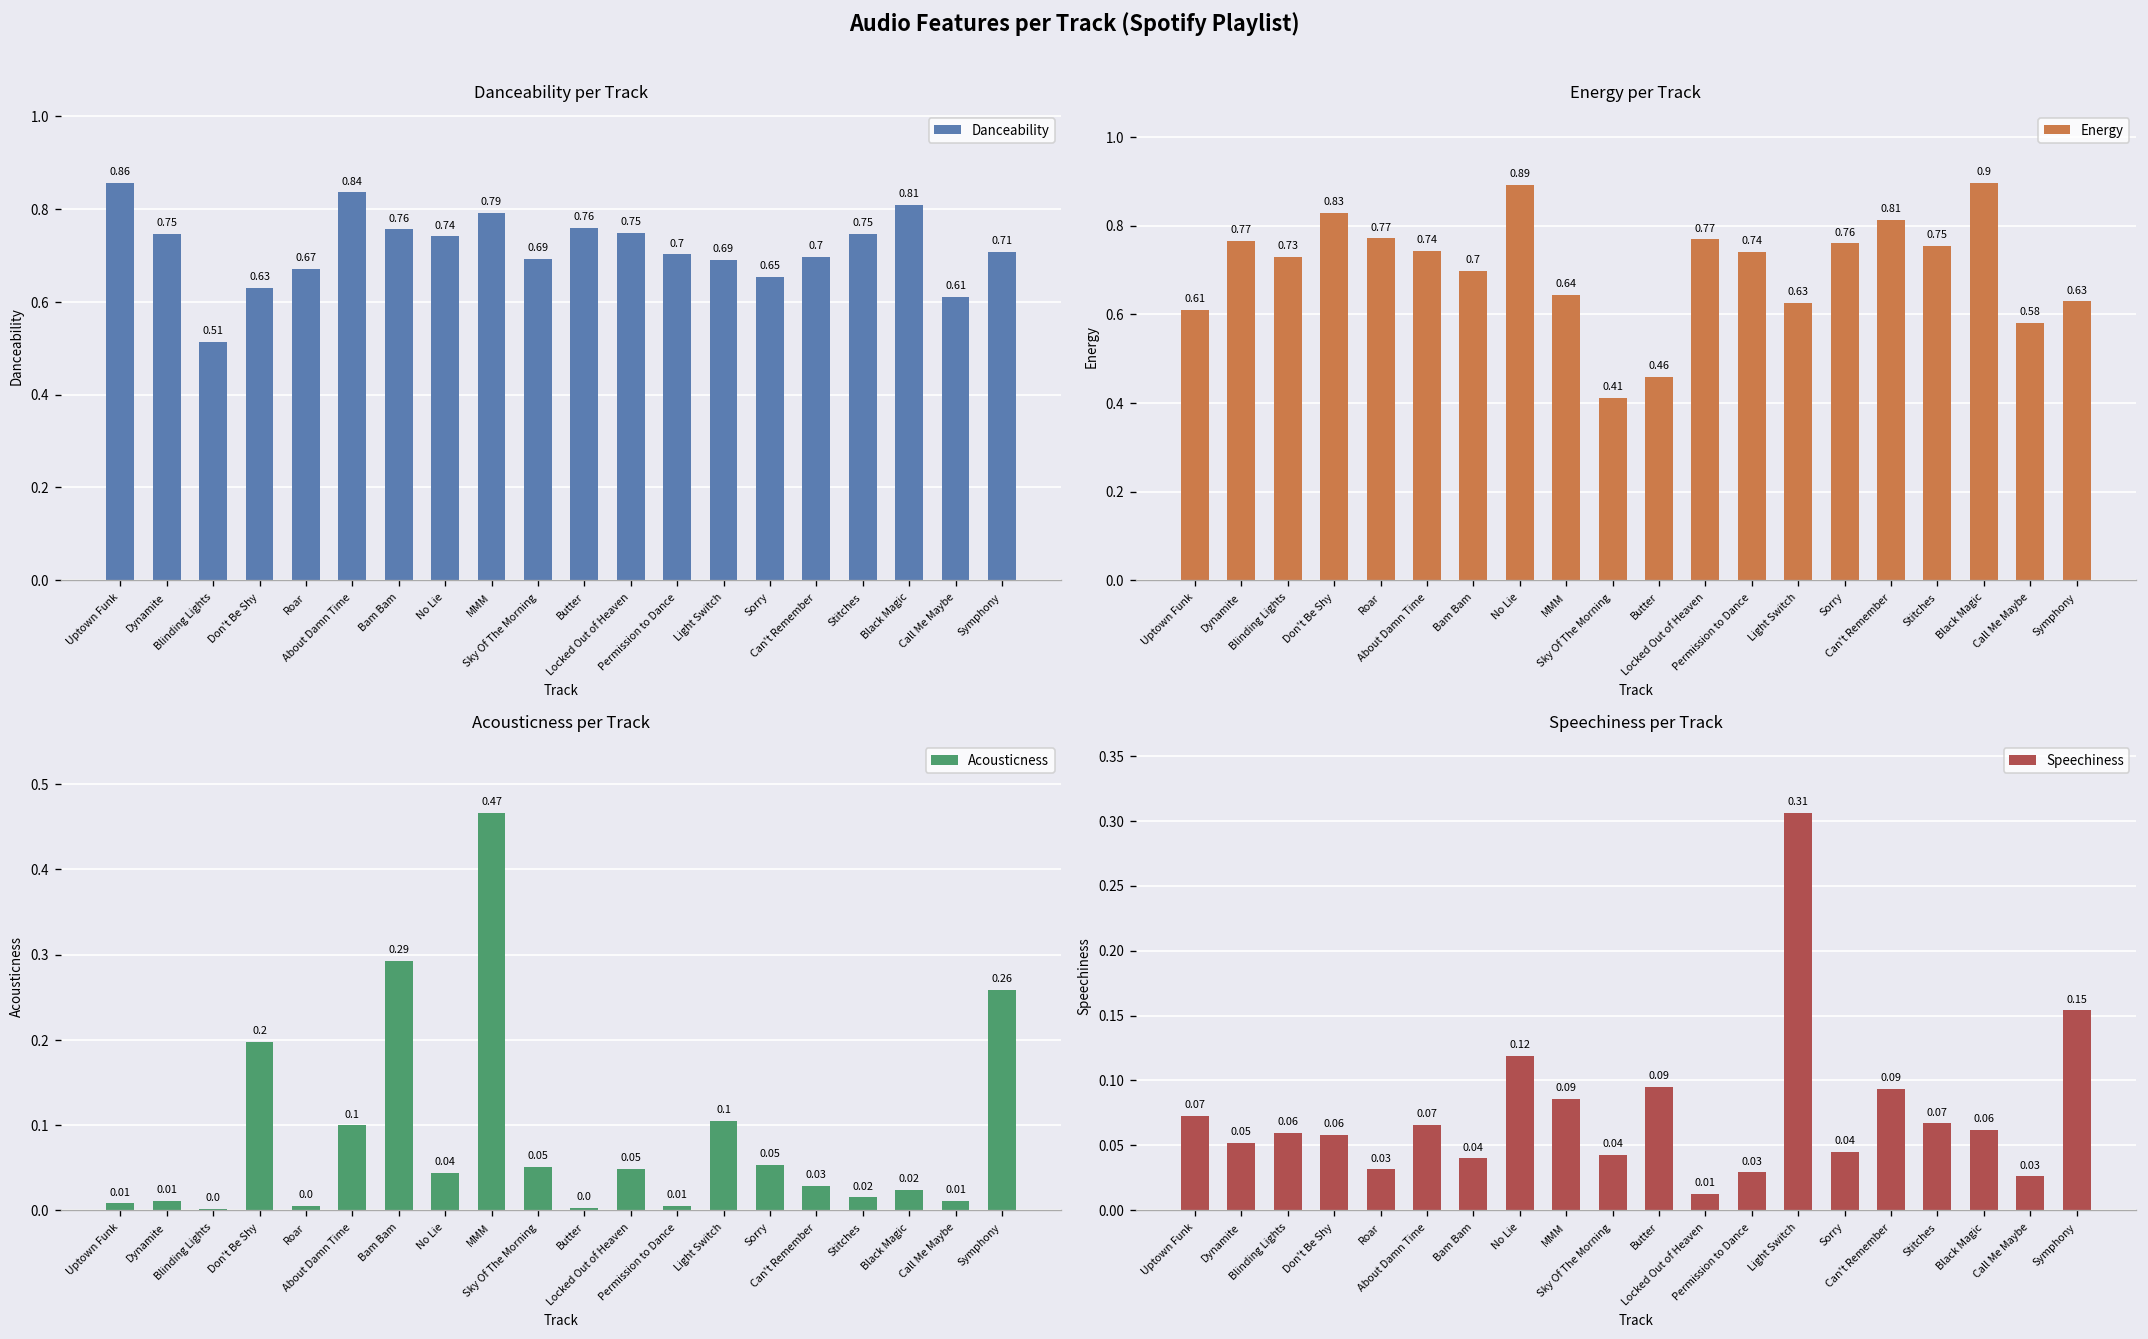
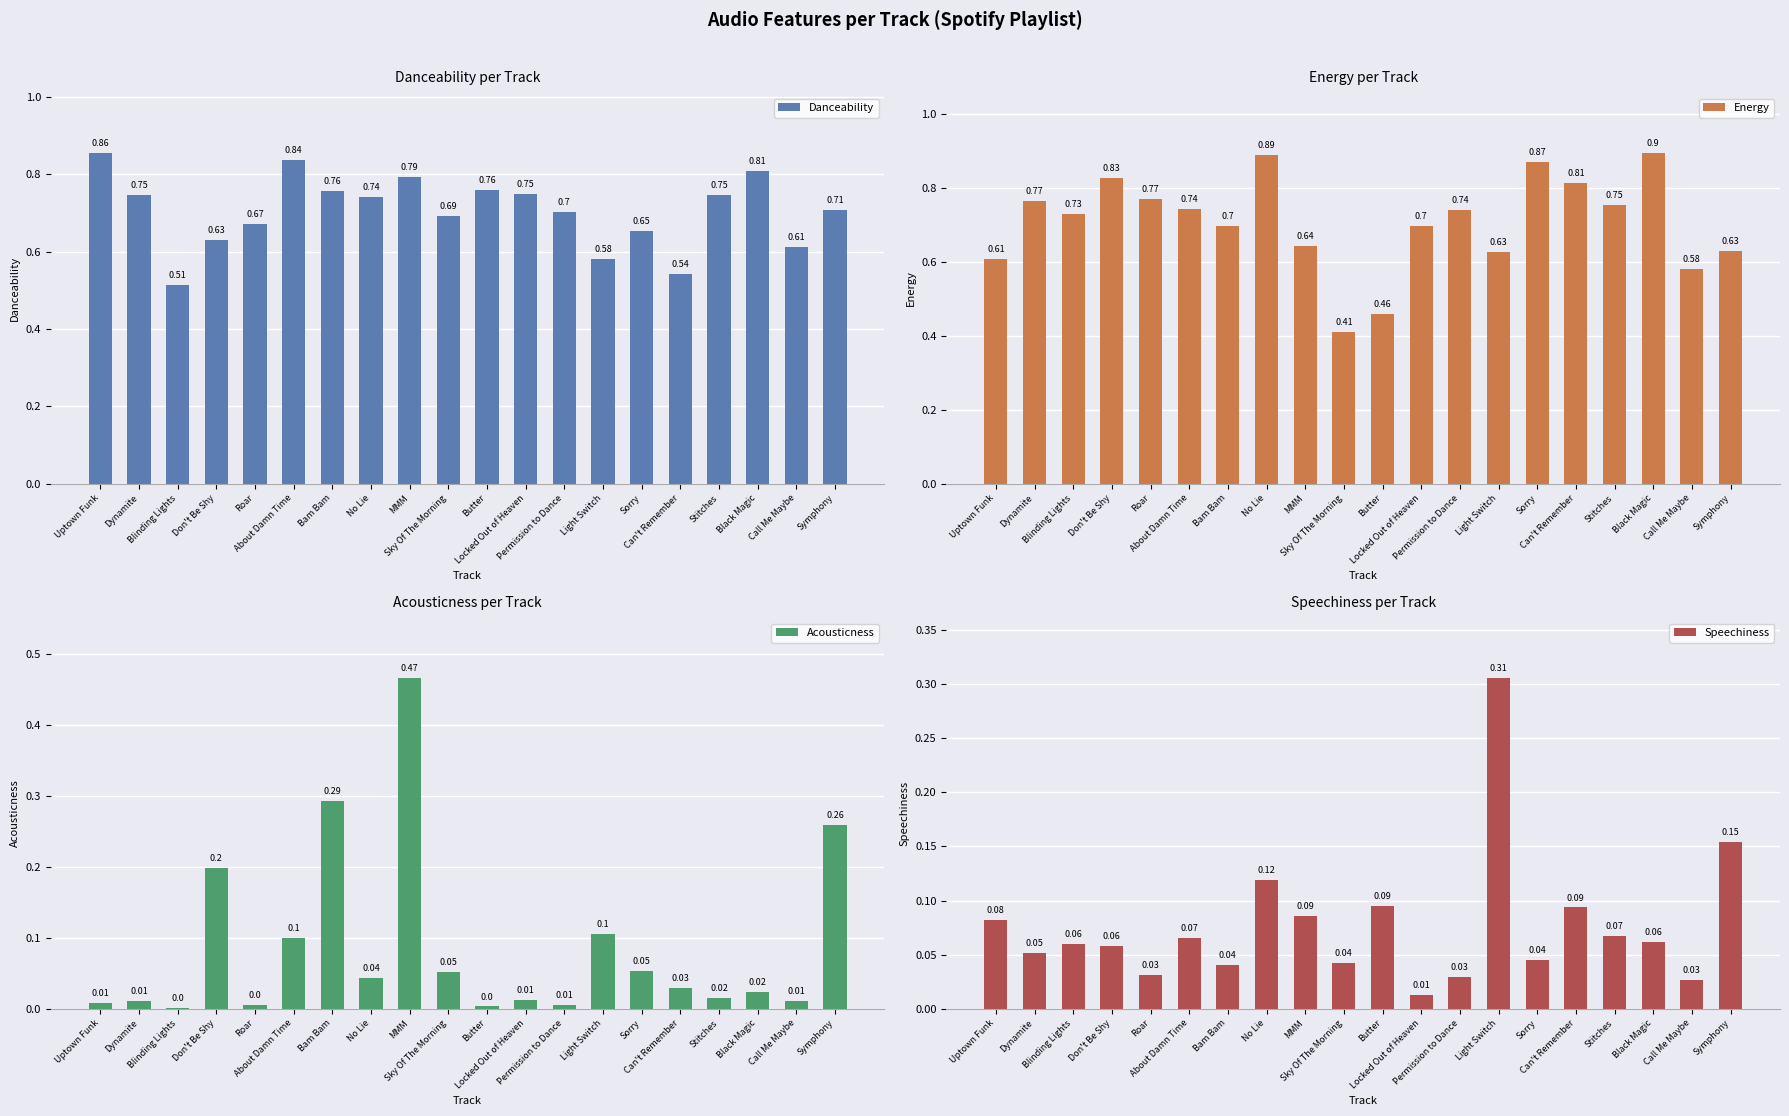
Danceability per Track, Light Switch: 0.69 -> 0.58
Danceability per Track, Can't Remember: 0.7 -> 0.54
Energy per Track, Locked Out of Heaven: 0.77 -> 0.7
Energy per Track, Sorry: 0.76 -> 0.87
Acousticness per Track, Locked Out of Heaven: 0.05 -> 0.01
Speechiness per Track, Uptown Funk: 0.07 -> 0.08
